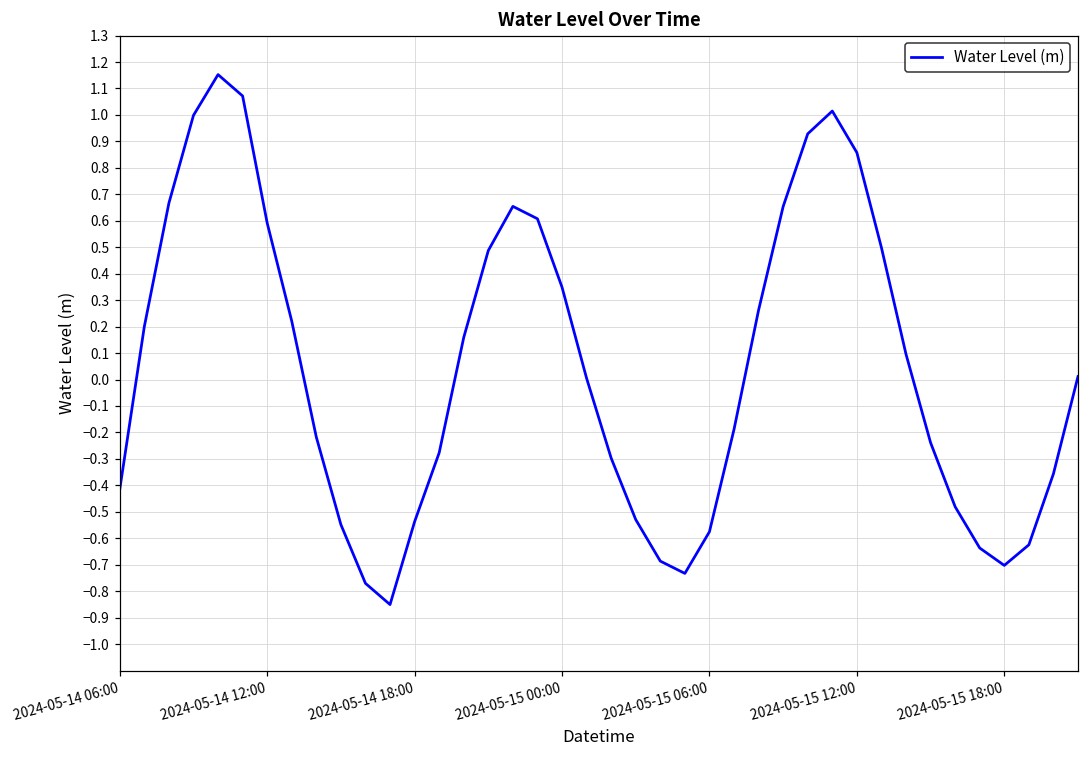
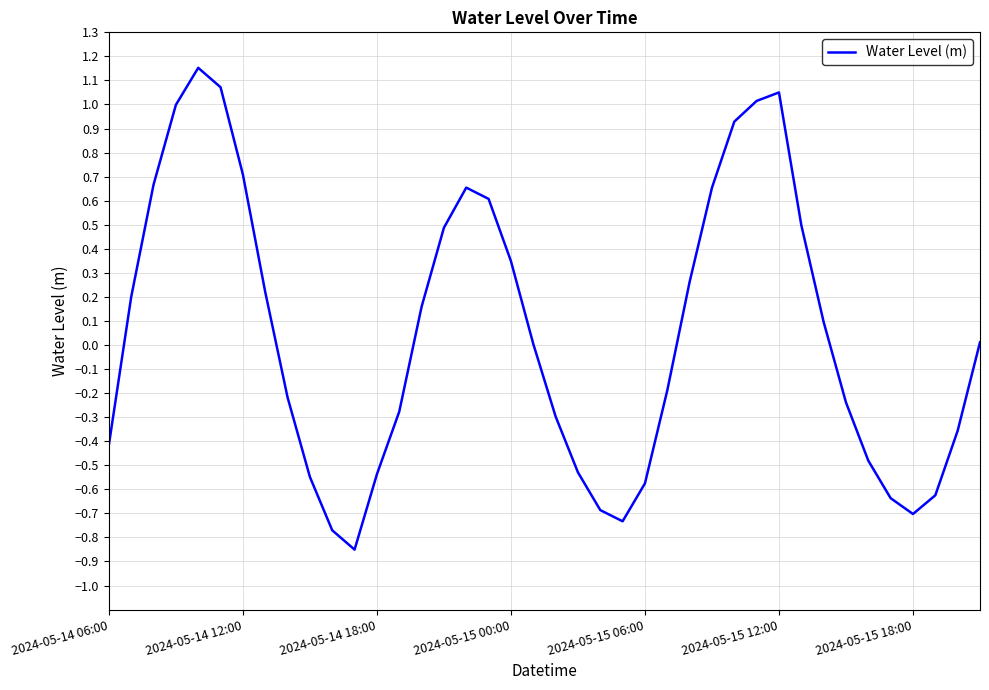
2024-05-14 12:00: 0.59 -> 0.71
2024-05-15 12:00: 0.86 -> 1.05
